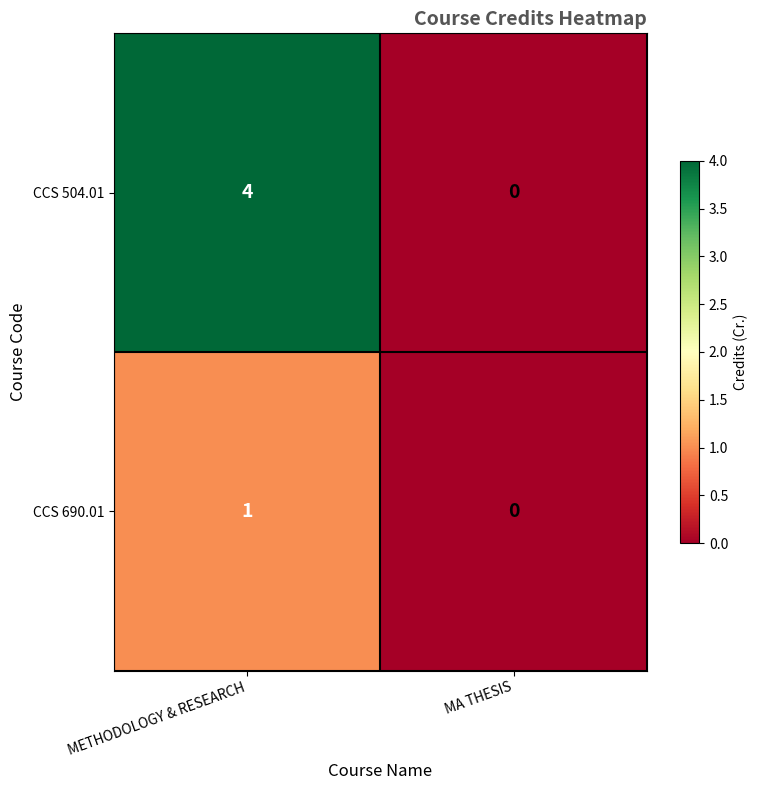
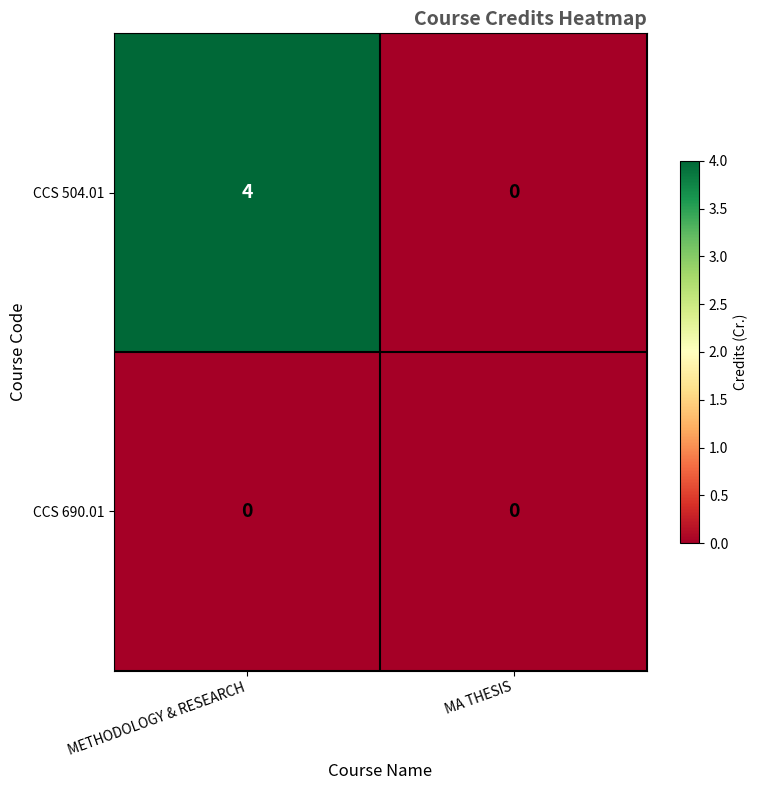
CCS 690.01, METHODOLOGY & RESEARCH: 1 -> 0
